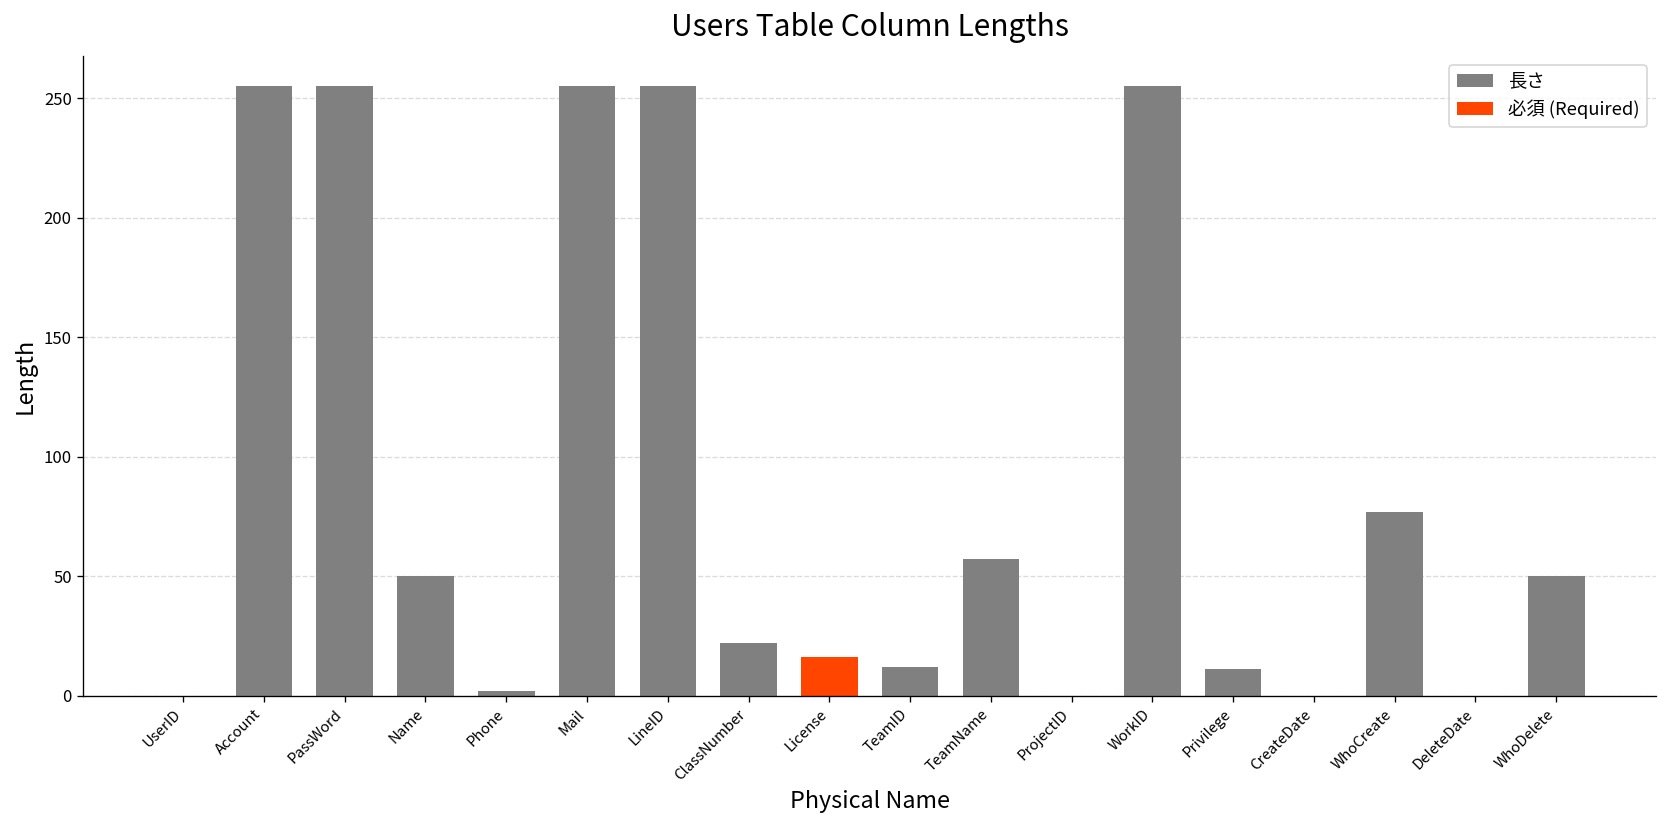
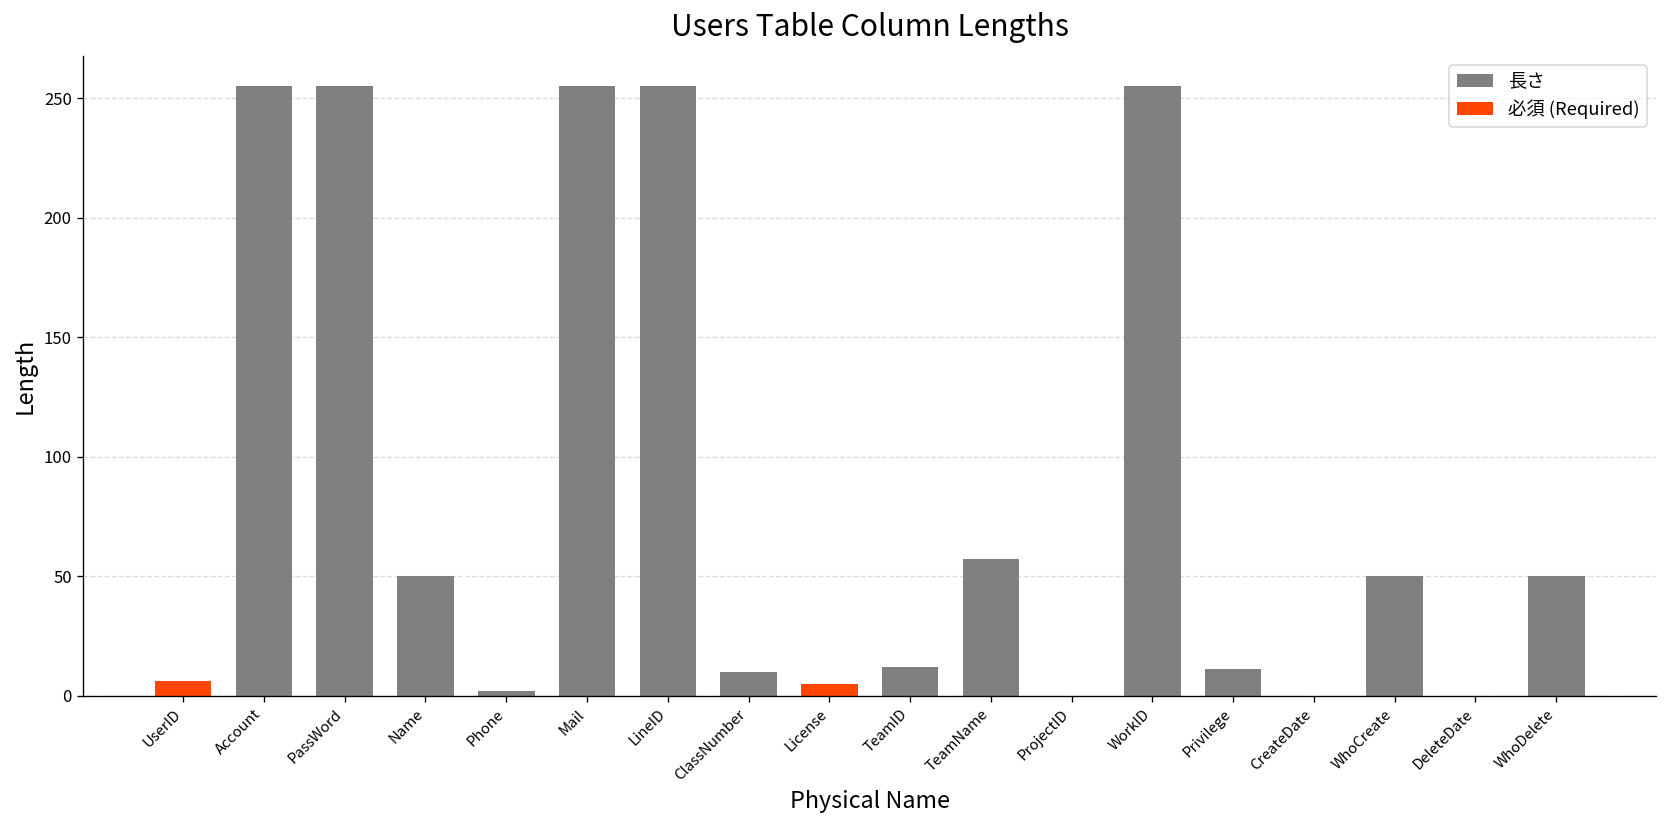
必須 (Required), UserID: 0 -> 6
長さ, ClassNumber: 22 -> 10
必須 (Required), License: 16 -> 5
長さ, WhoCreate: 77 -> 50
